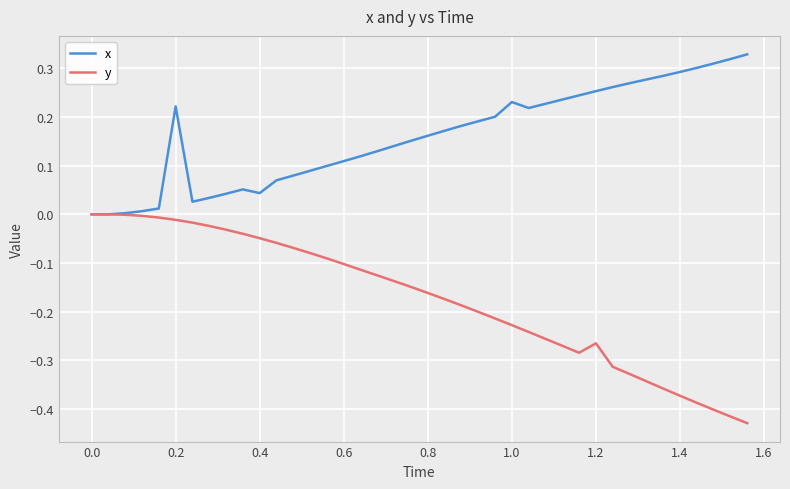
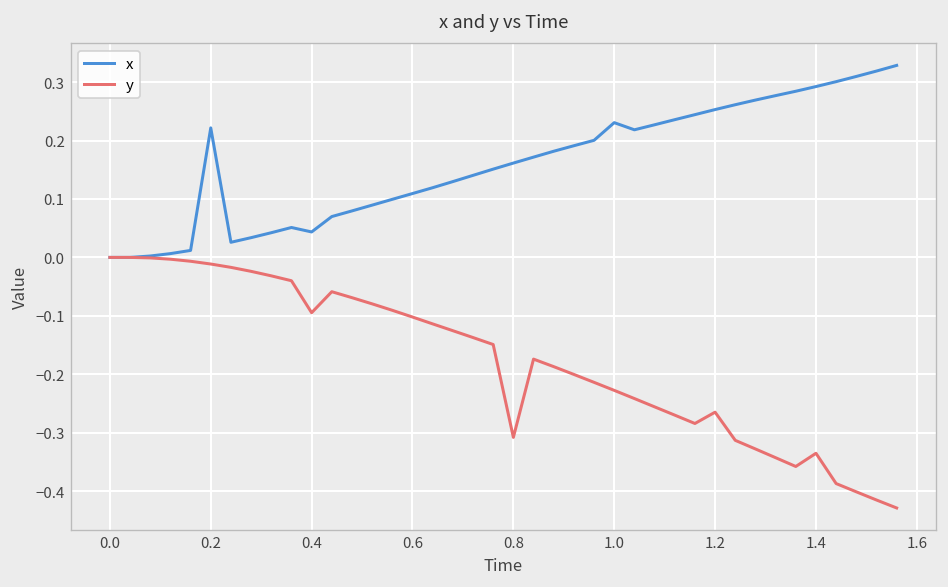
y, 0.4: -0.05 -> -0.09
y, 0.8: -0.16 -> -0.31
y, 1.4: -0.37 -> -0.34
